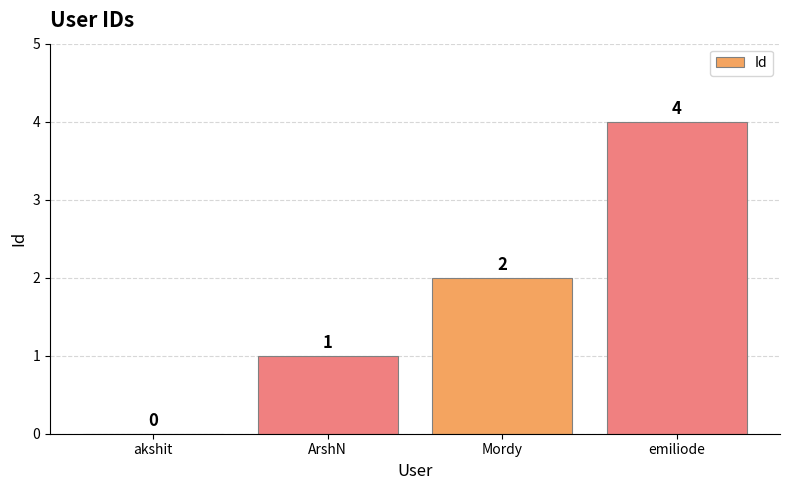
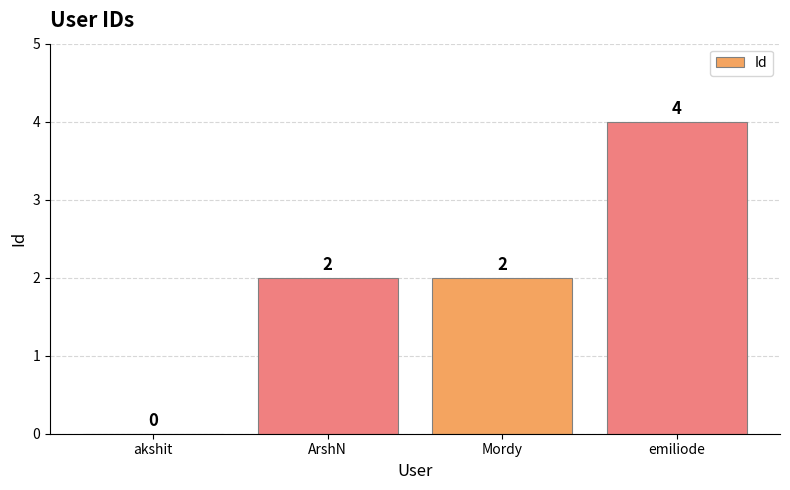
ArshN: 1 -> 2
